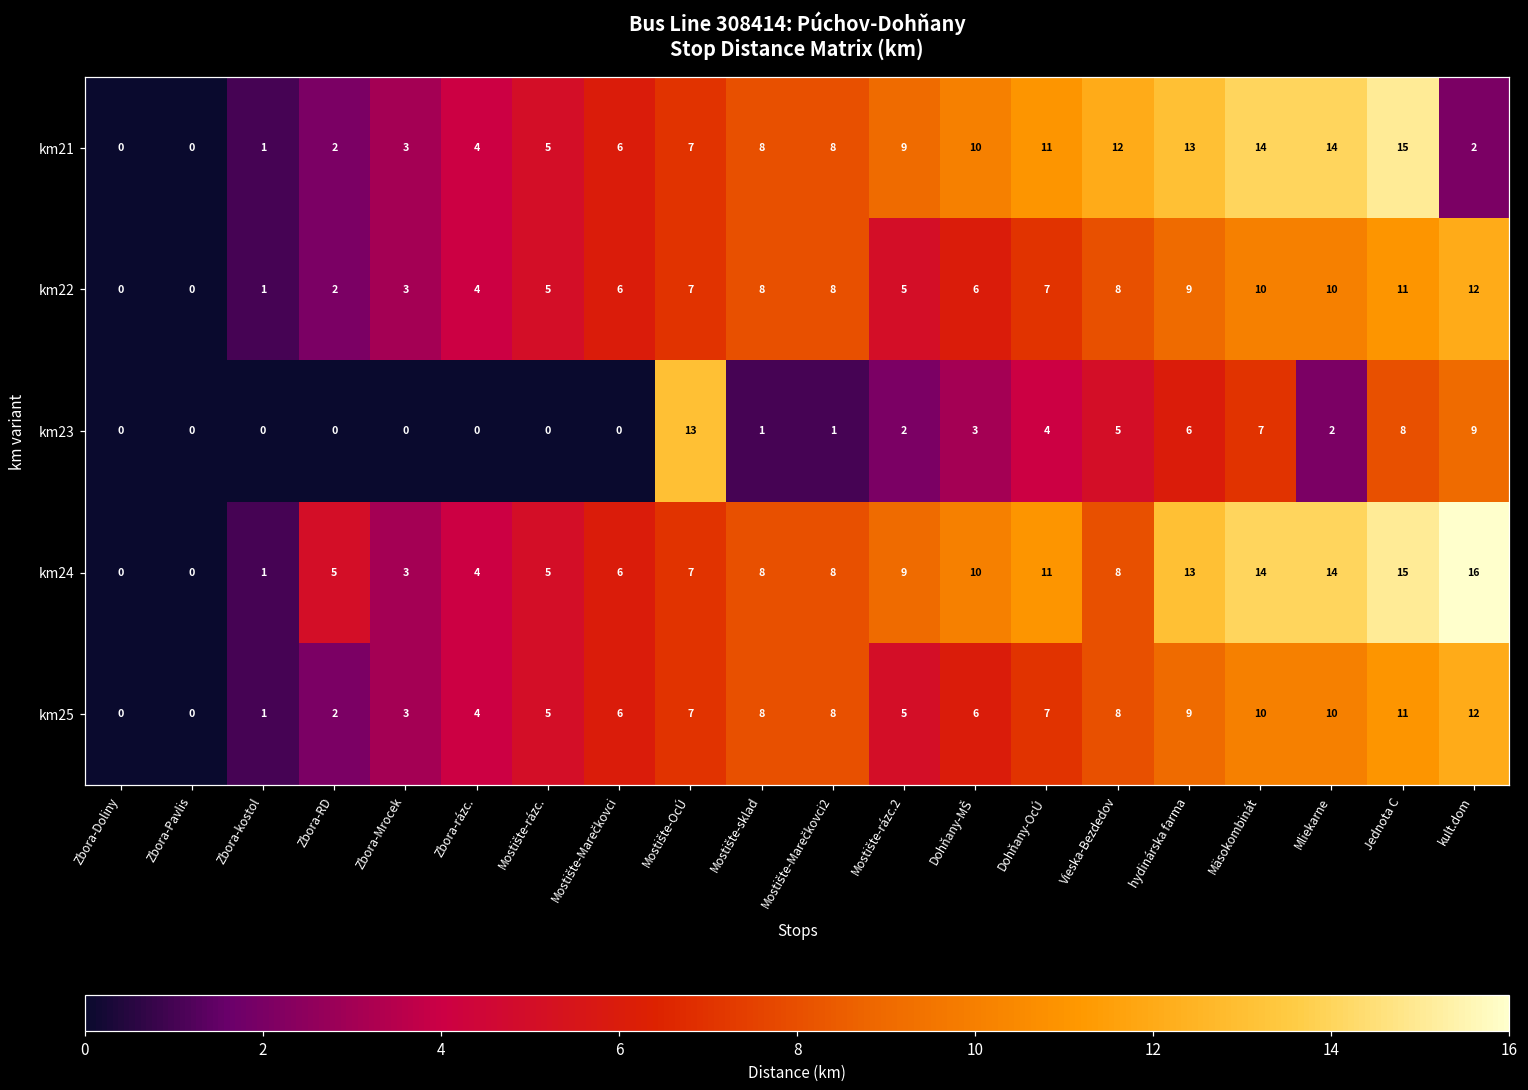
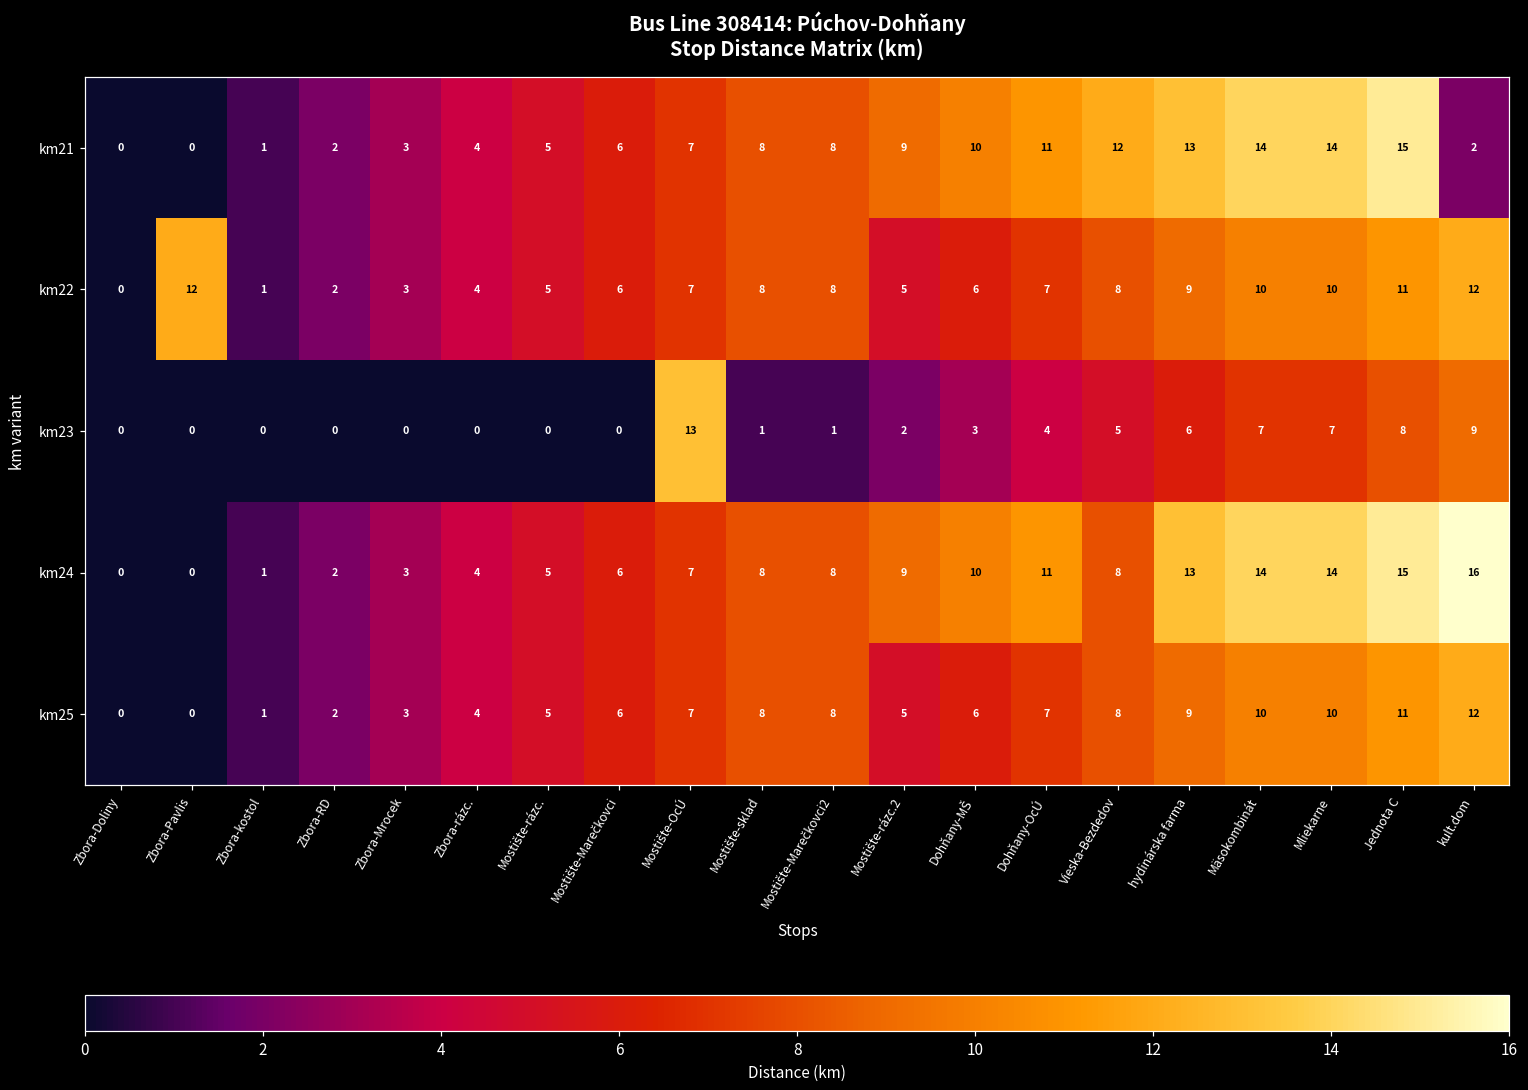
km22, Zbora-Pavlis: 0 -> 12
km23, Mliekarne: 2 -> 7
km24, Zbora-RD: 5 -> 2
